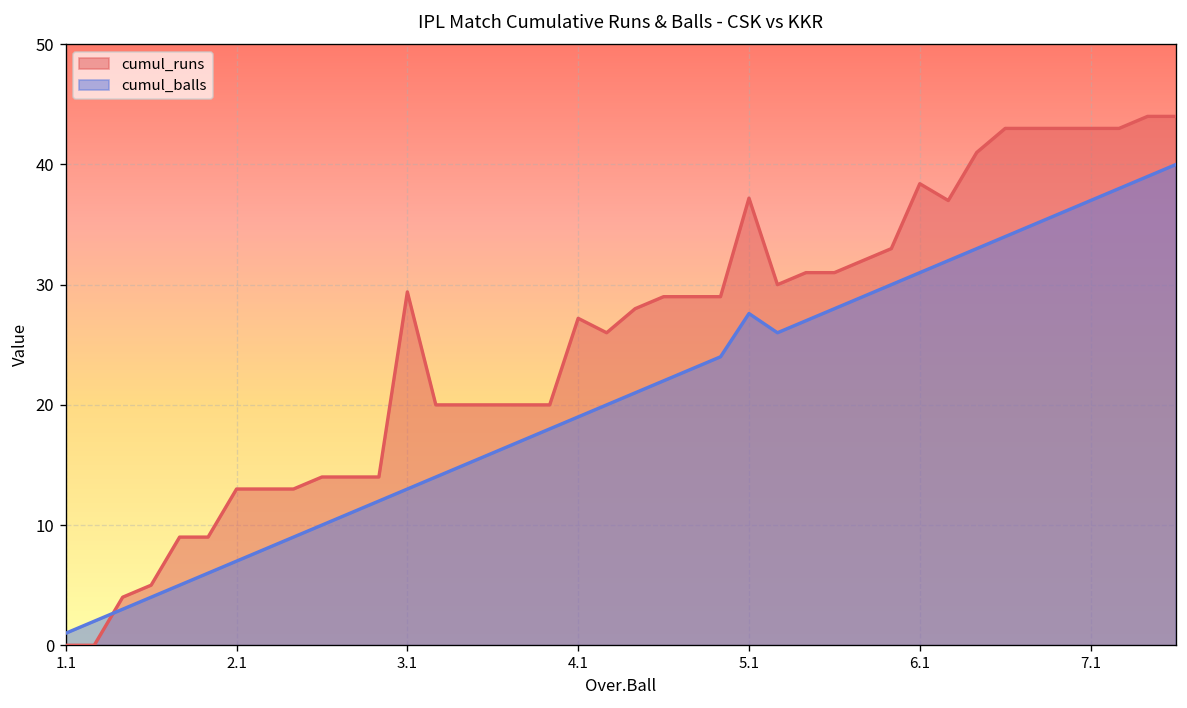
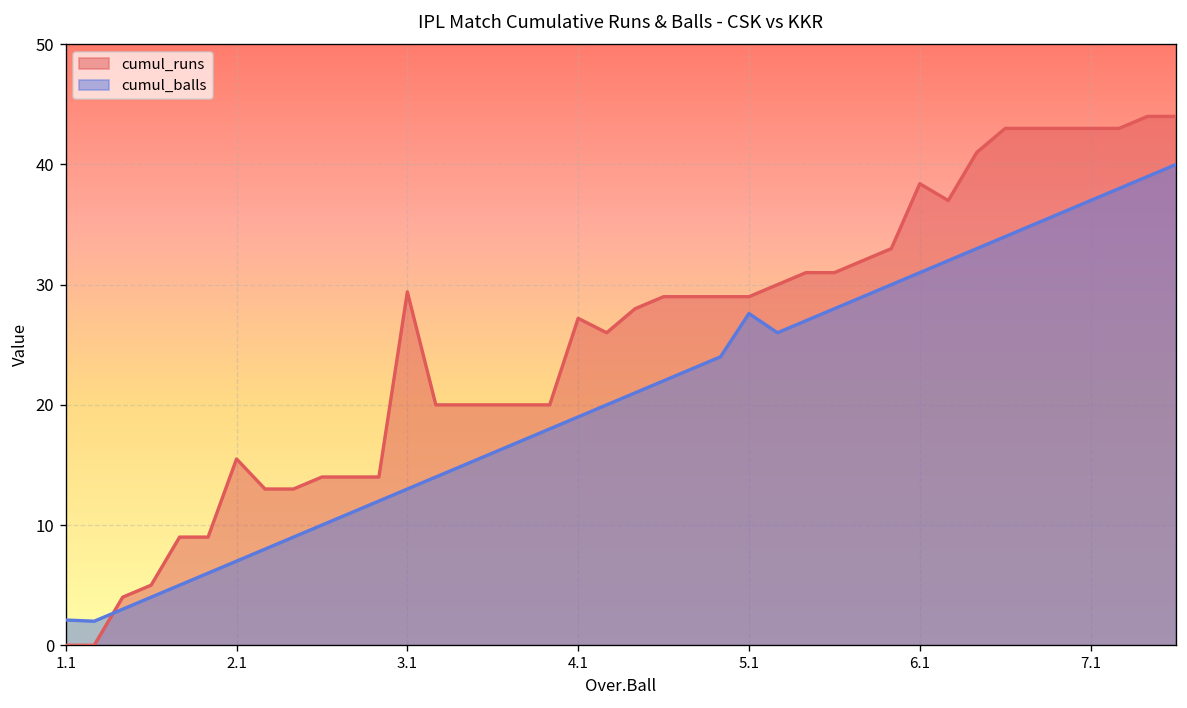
cumul_balls, 1.1: 1.0 -> 2.1
cumul_runs, 2.1: 13.0 -> 15.5
cumul_runs, 5.1: 37.2 -> 29.0
